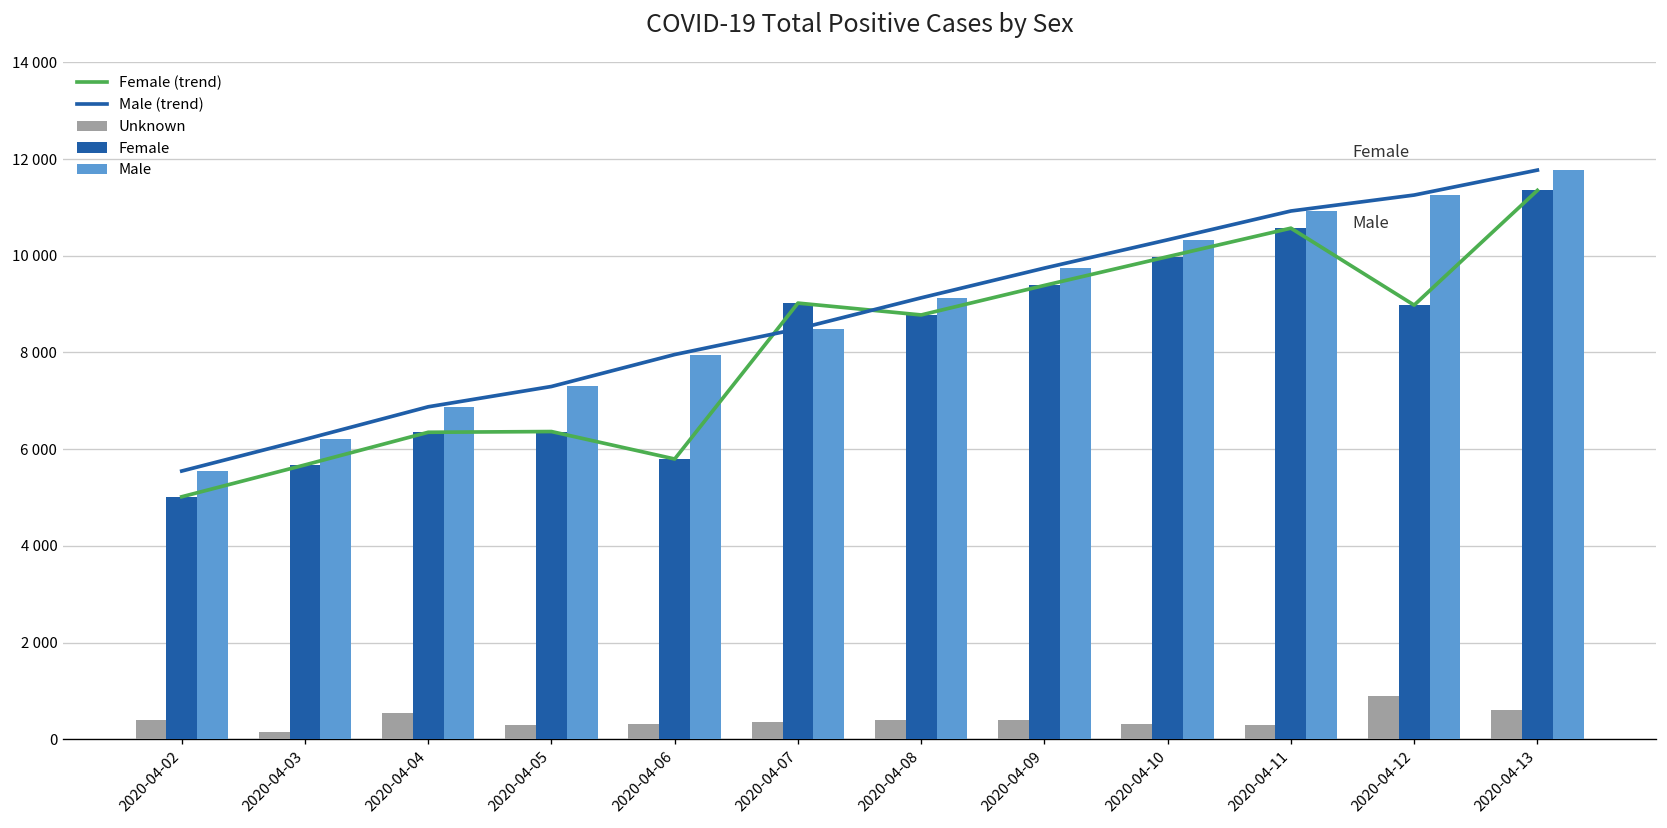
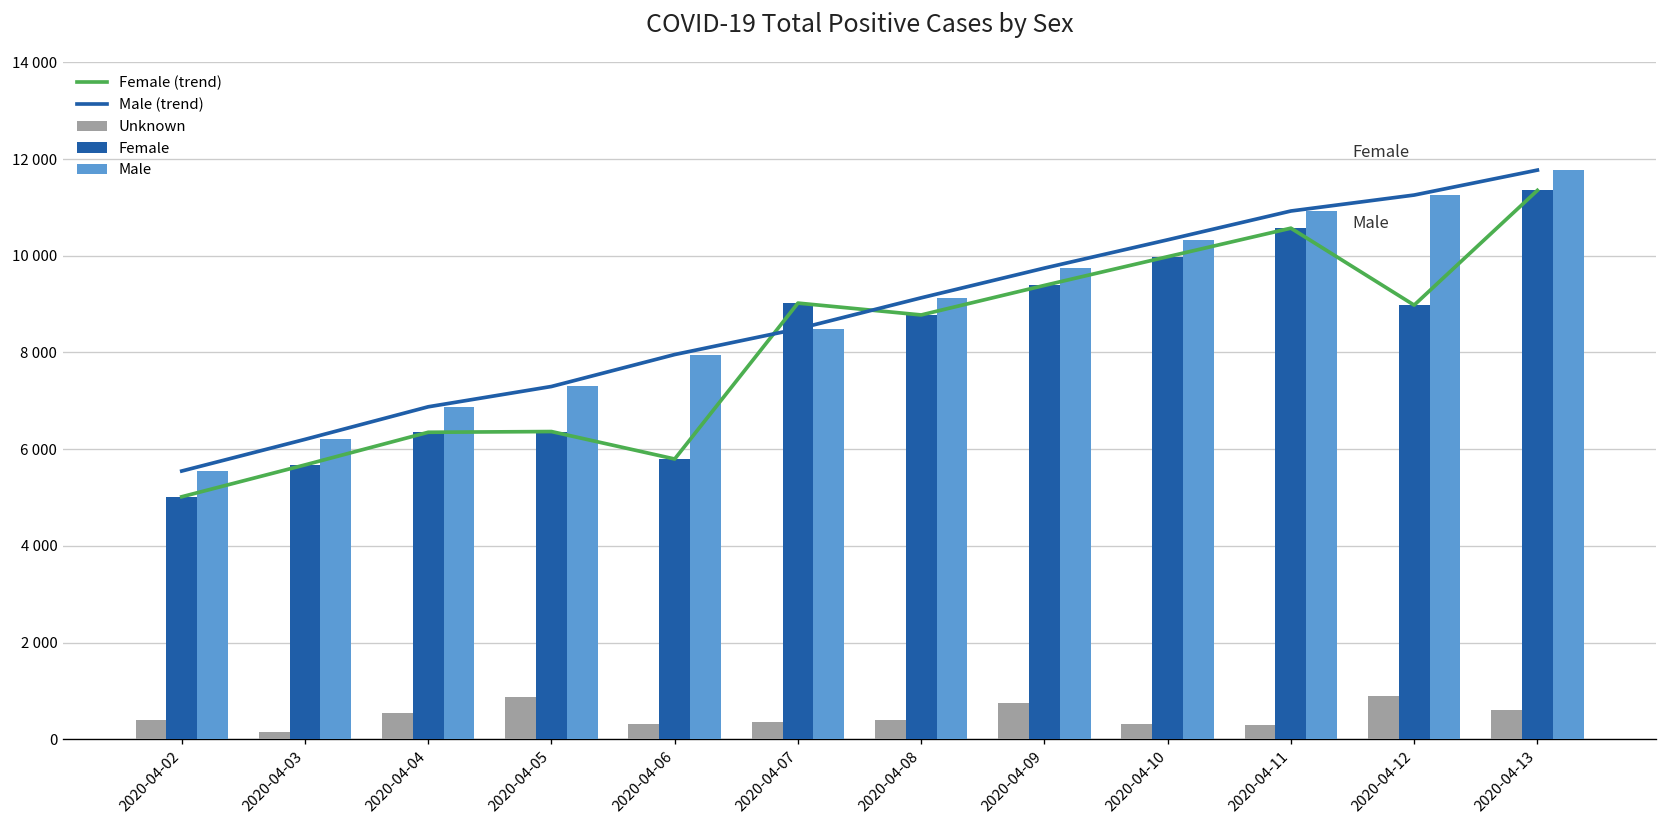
Unknown, 2020-04-05: 300 -> 900
Unknown, 2020-04-09: 400 -> 700
